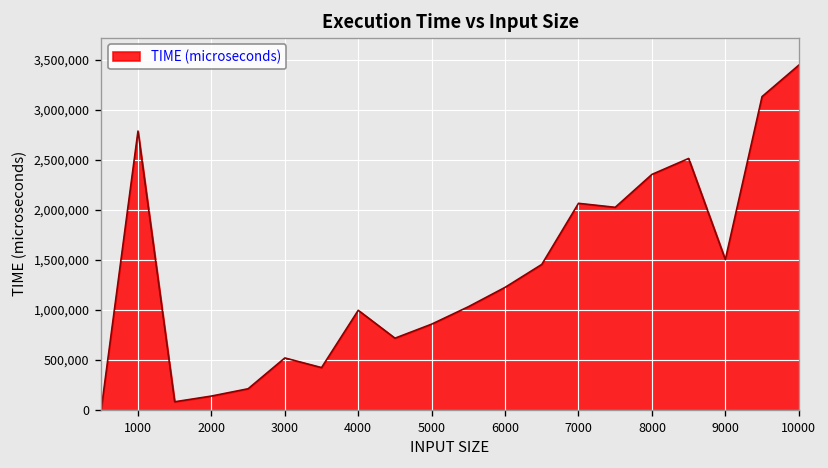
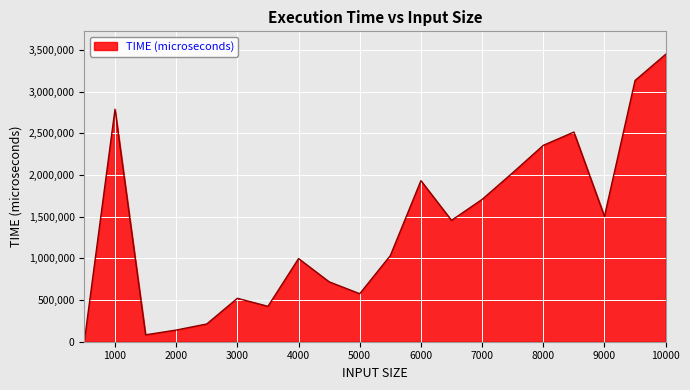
5000: 900,000 -> 600,000
6000: 1,200,000 -> 1,900,000
7000: 2,100,000 -> 1,700,000
